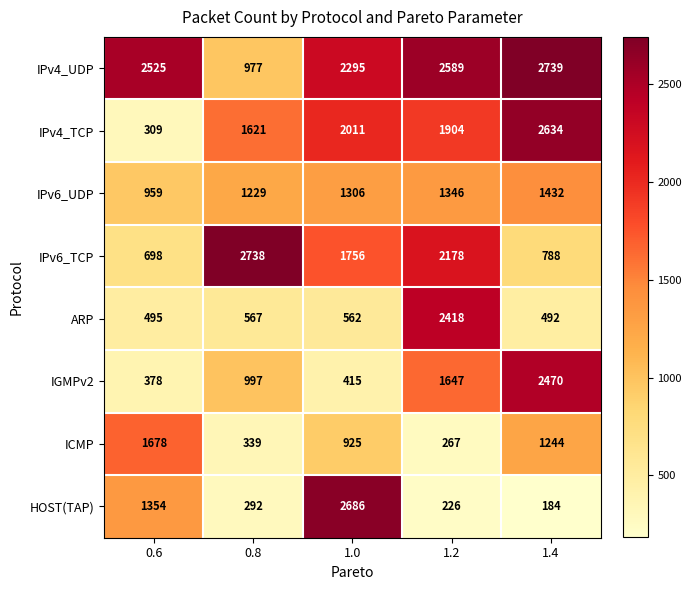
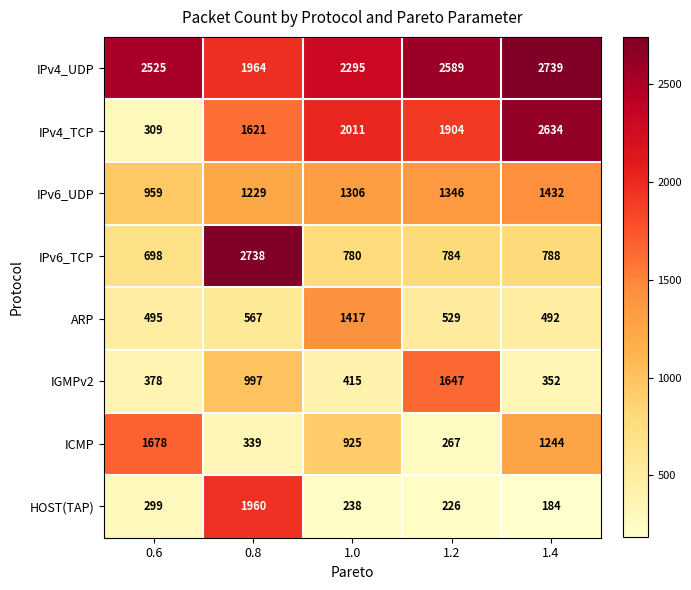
IPv4_UDP, 0.8: 977 -> 1964
IPv6_TCP, 1.0: 1756 -> 780
IPv6_TCP, 1.2: 2178 -> 784
ARP, 1.0: 562 -> 1417
ARP, 1.2: 2418 -> 529
IGMPv2, 1.4: 2470 -> 352
HOST(TAP), 0.6: 1354 -> 299
HOST(TAP), 0.8: 292 -> 1960
HOST(TAP), 1.0: 2686 -> 238
